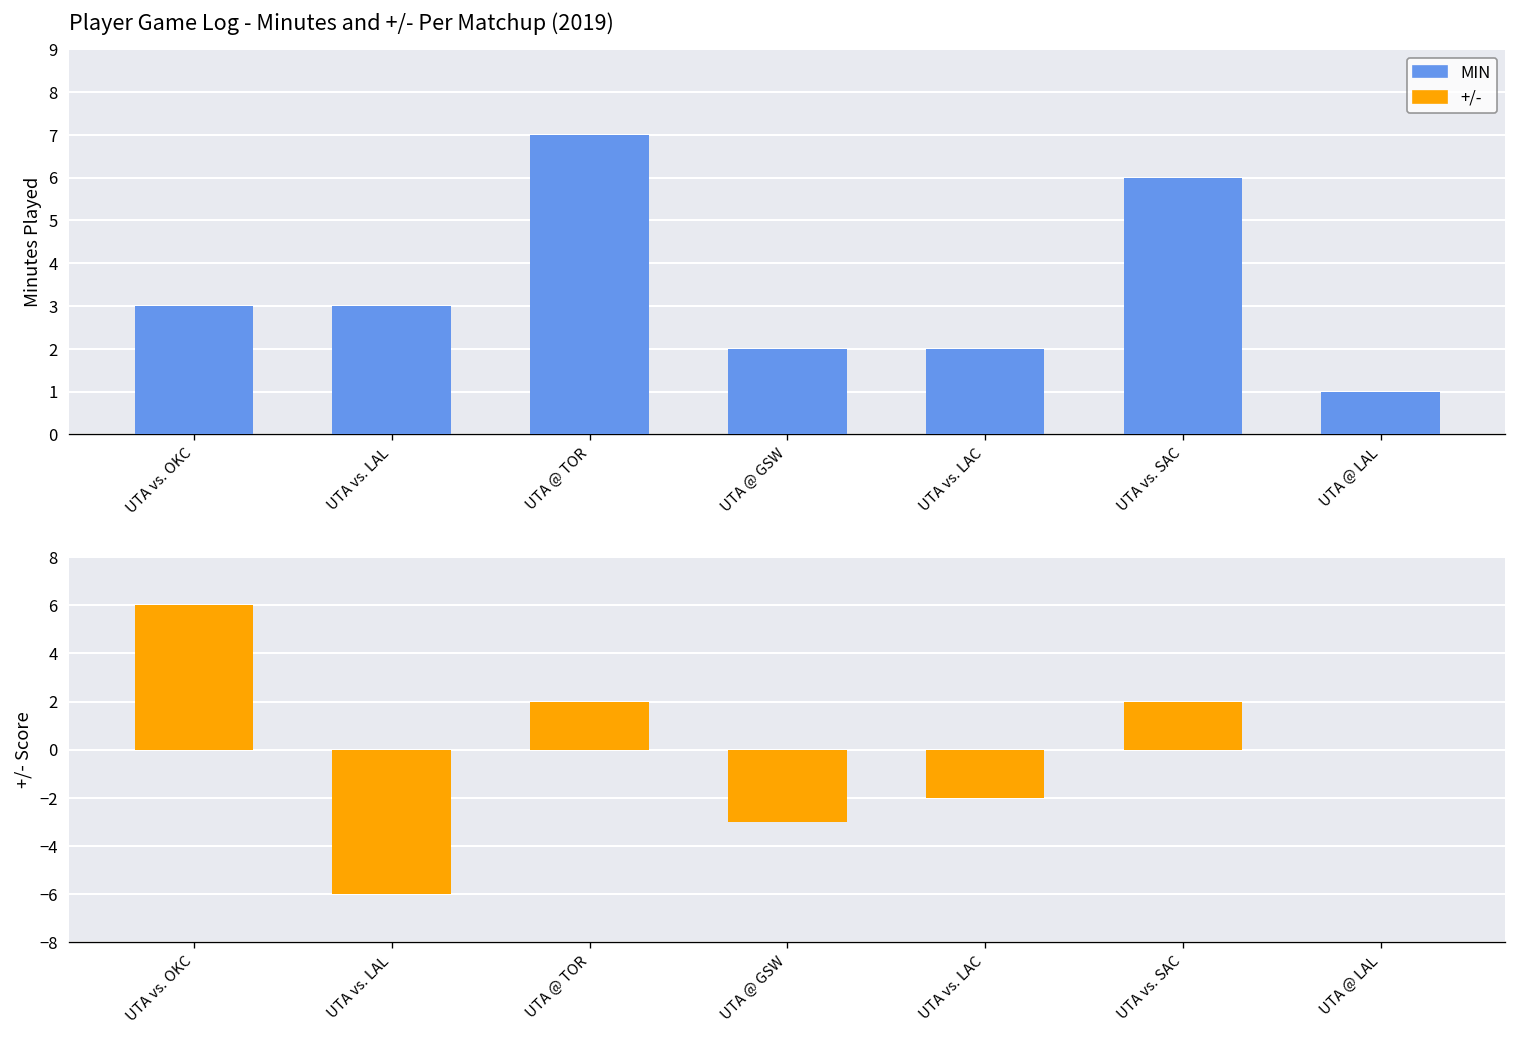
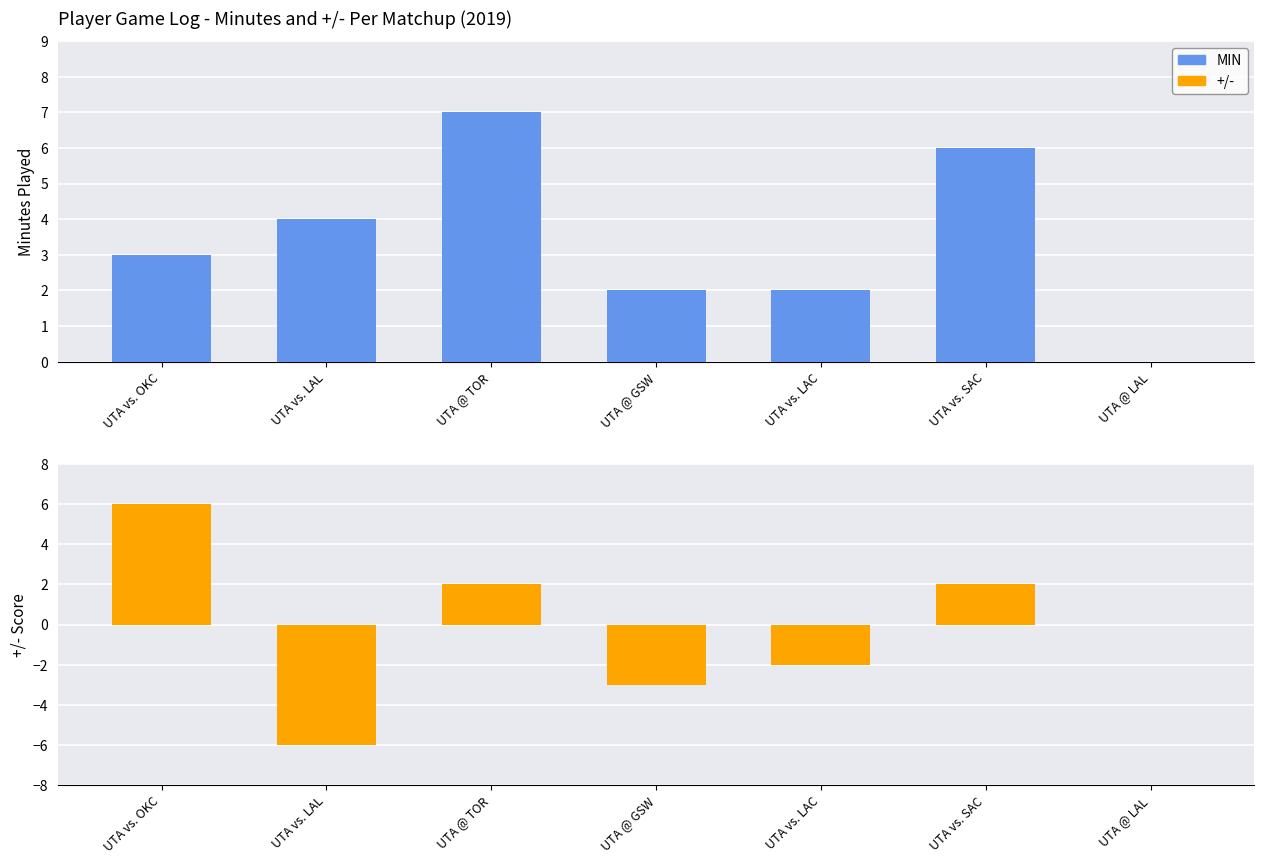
Player Game Log - Minutes and +/- Per Matchup (2019), UTA vs. LAL: 3 -> 4
Player Game Log - Minutes and +/- Per Matchup (2019), UTA @ LAL: 1 -> 0
